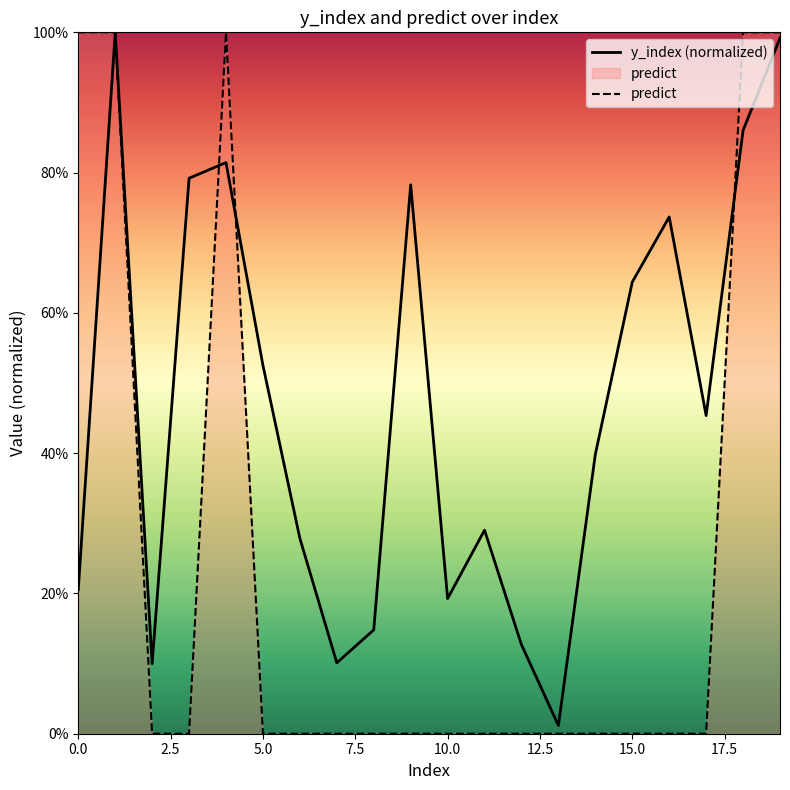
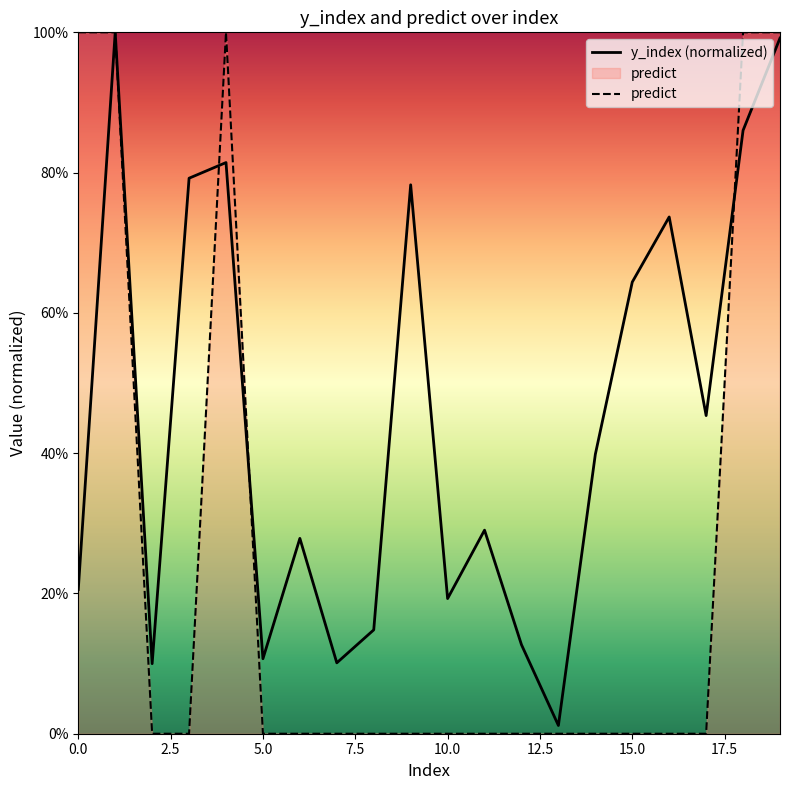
y_index (normalized), 5.0: 53% -> 11%
